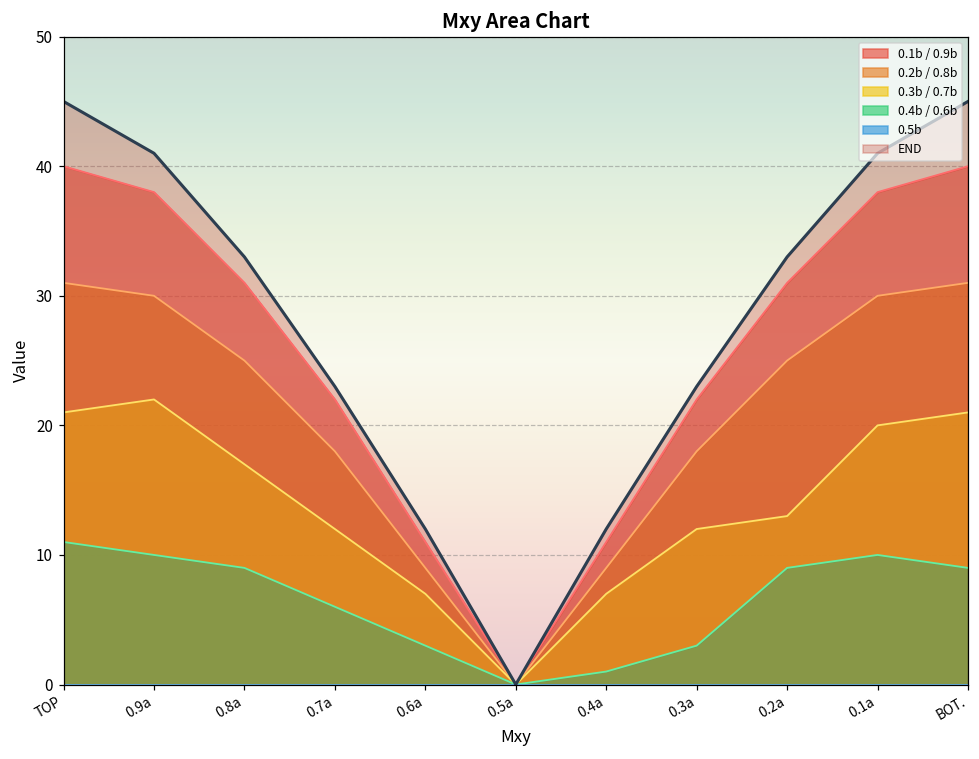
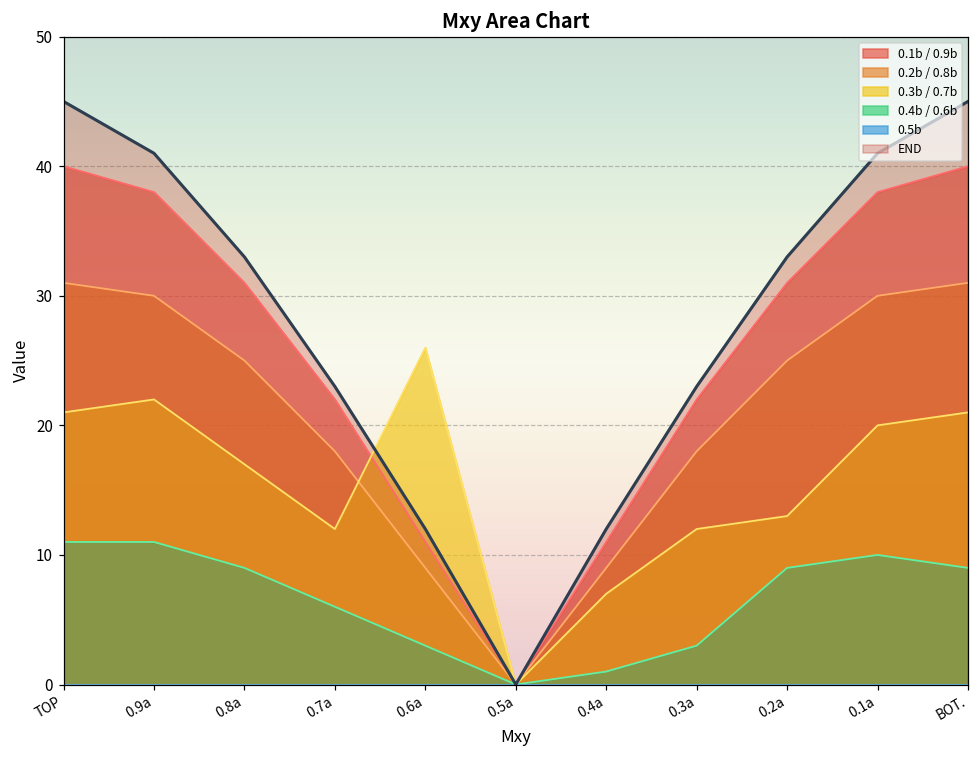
0.4b / 0.6b, 0.9a: 10 -> 11
0.3b / 0.7b, 0.6a: 7 -> 26
